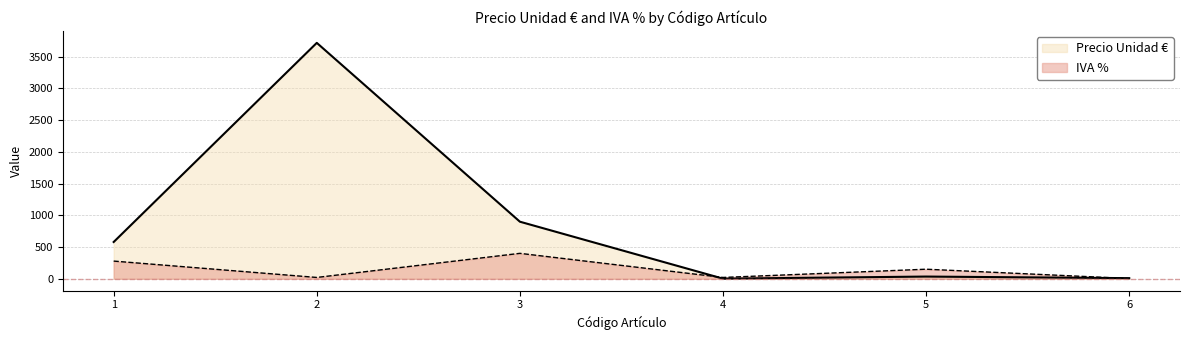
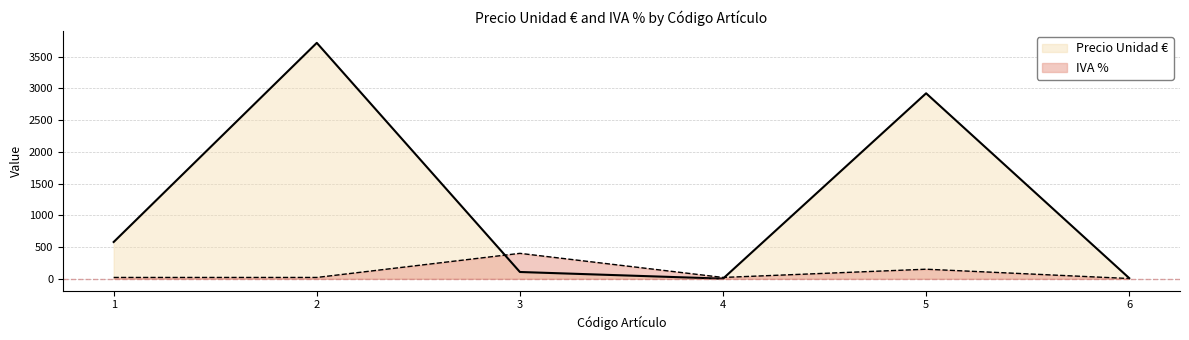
IVA %, 1: 300 -> 0
Precio Unidad €, 3: 900 -> 100
Precio Unidad €, 5: 0 -> 2900
